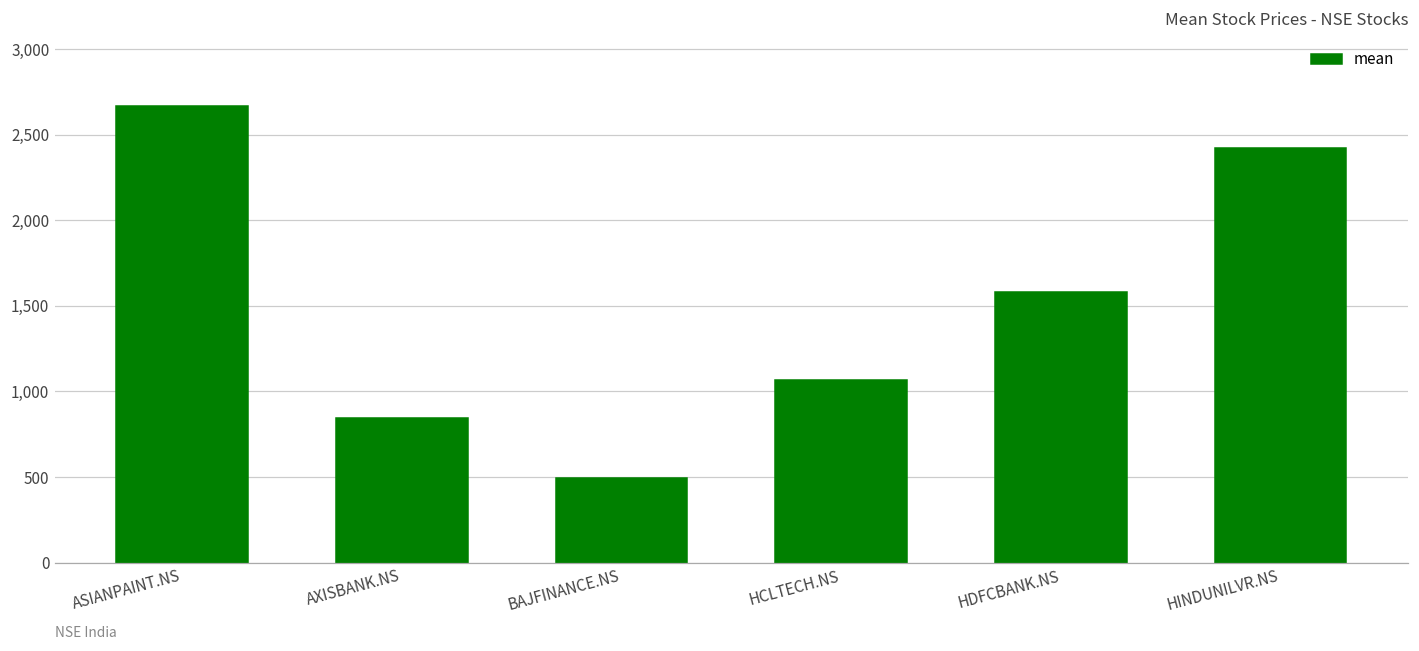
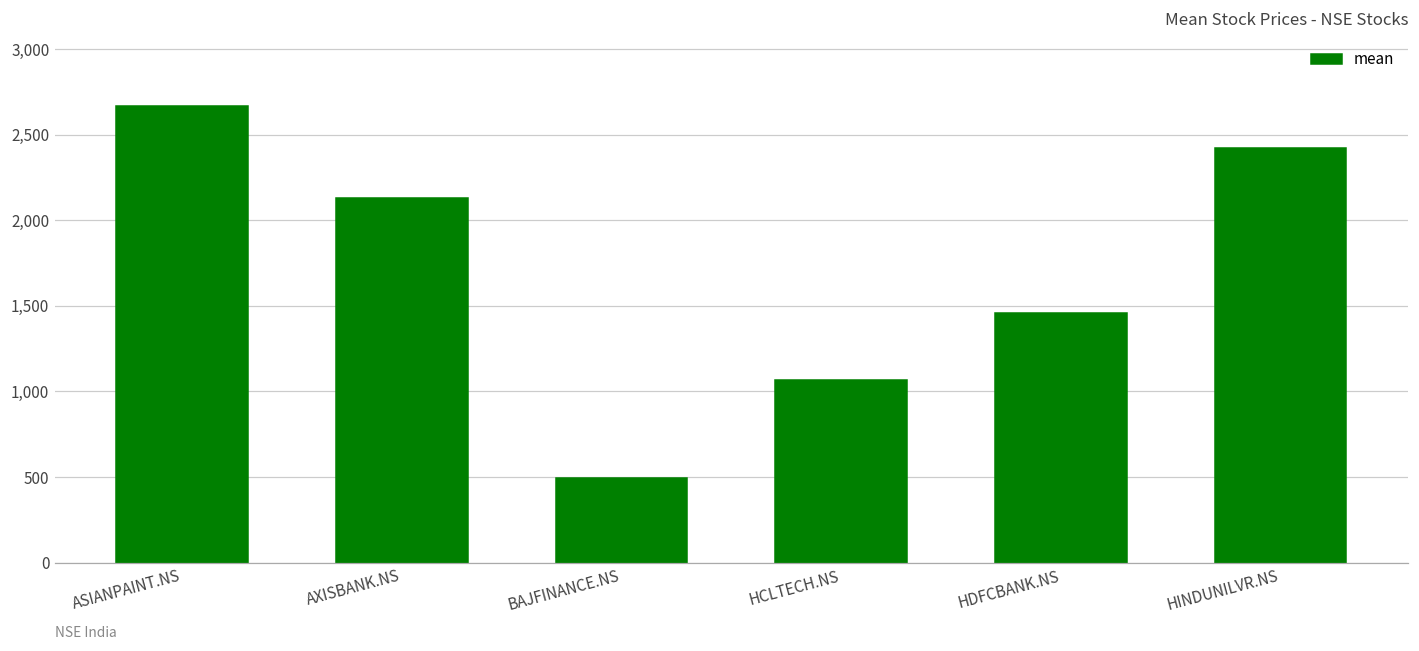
AXISBANK.NS: 840 -> 2,130
HDFCBANK.NS: 1,580 -> 1,460
